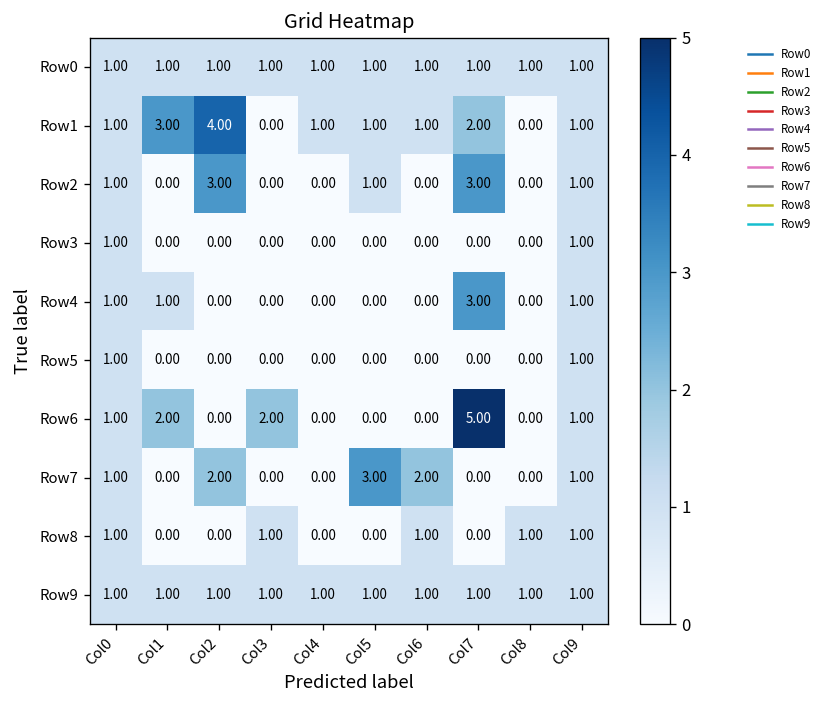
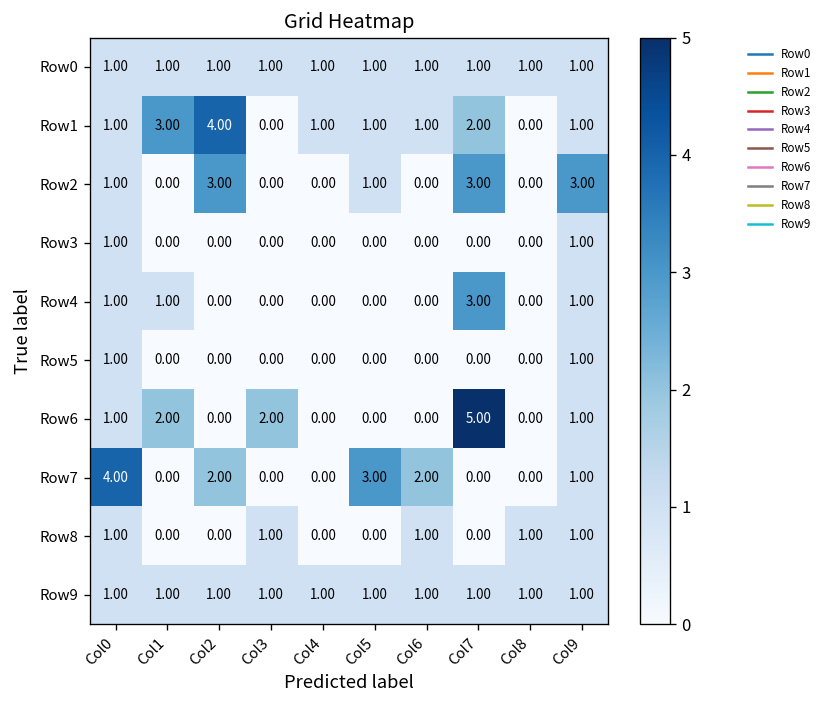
Row2, Col9: 1.00 -> 3.00
Row7, Col0: 1.00 -> 4.00
